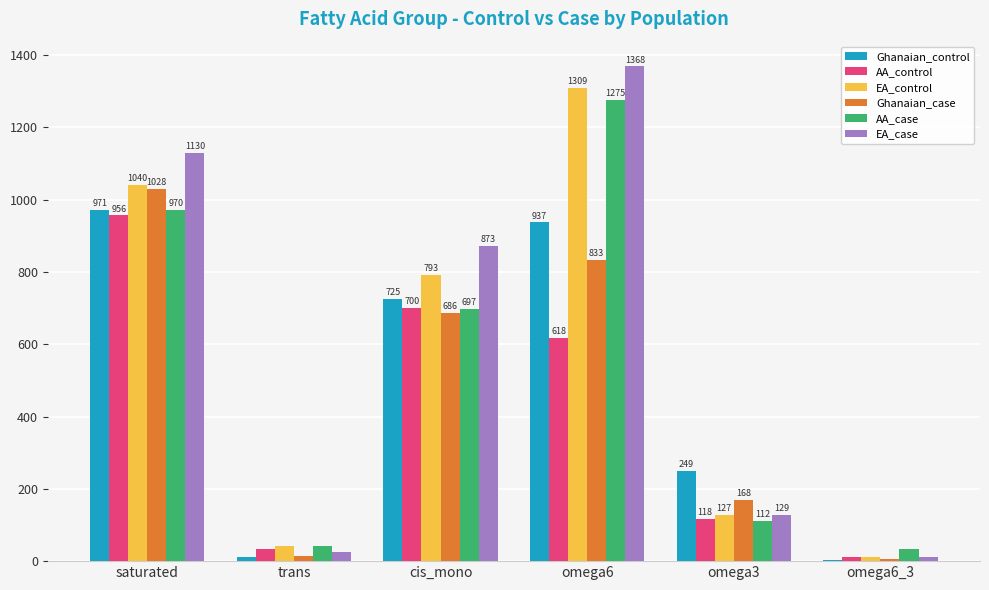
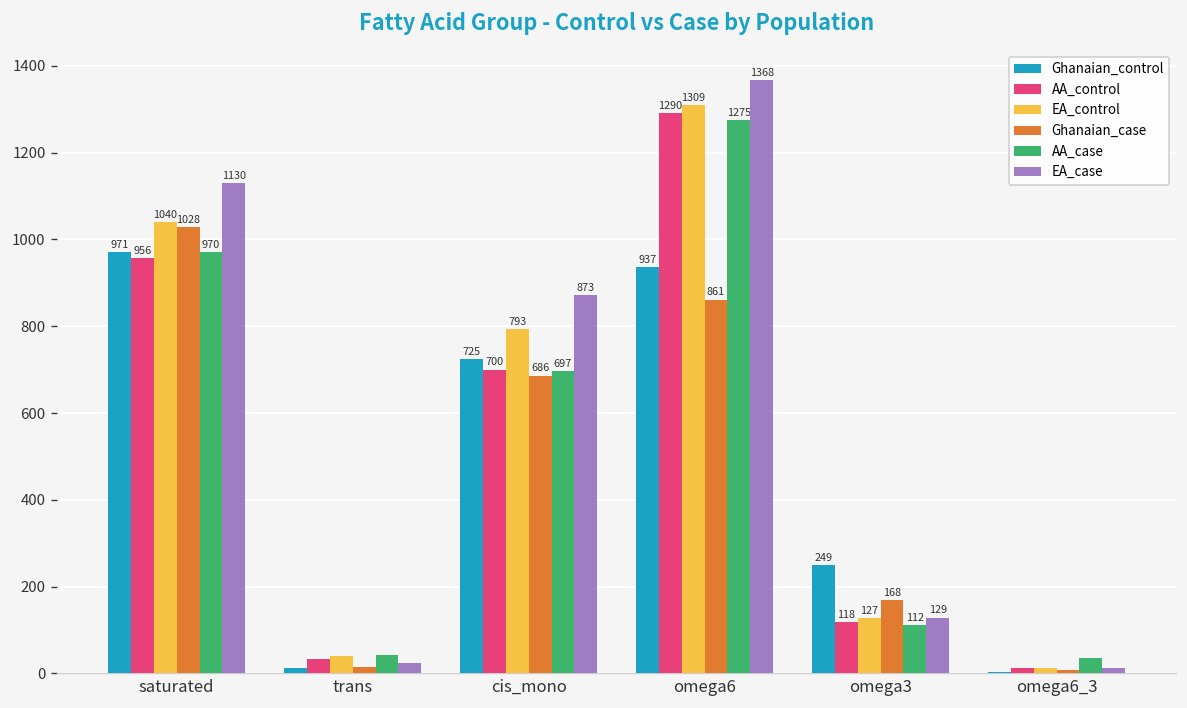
AA_control, omega6: 618 -> 1290
Ghanaian_case, omega6: 833 -> 861
